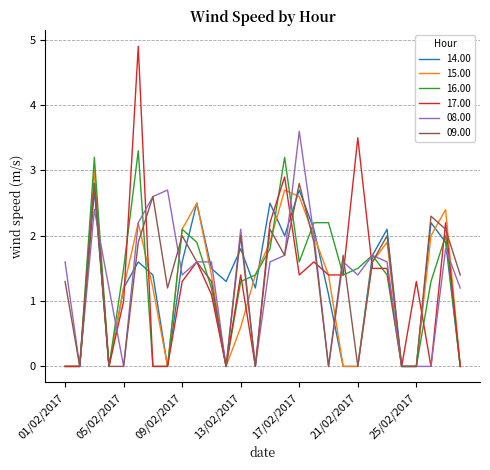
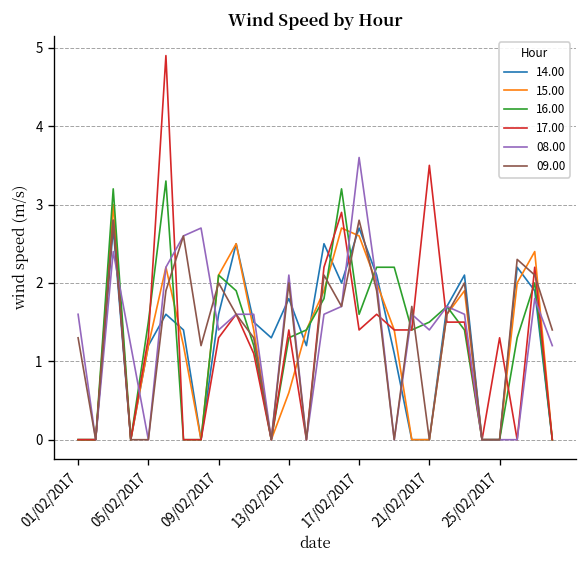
17.00, 05/02/2017: 1.0 -> 1.3
